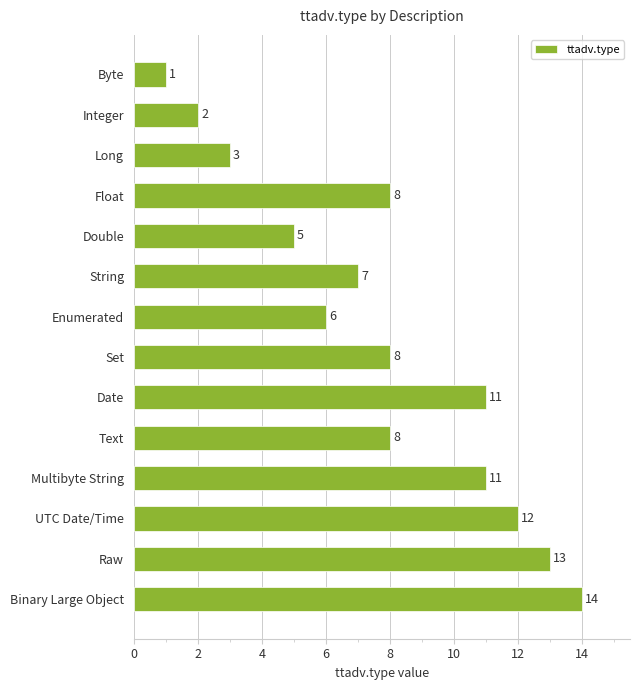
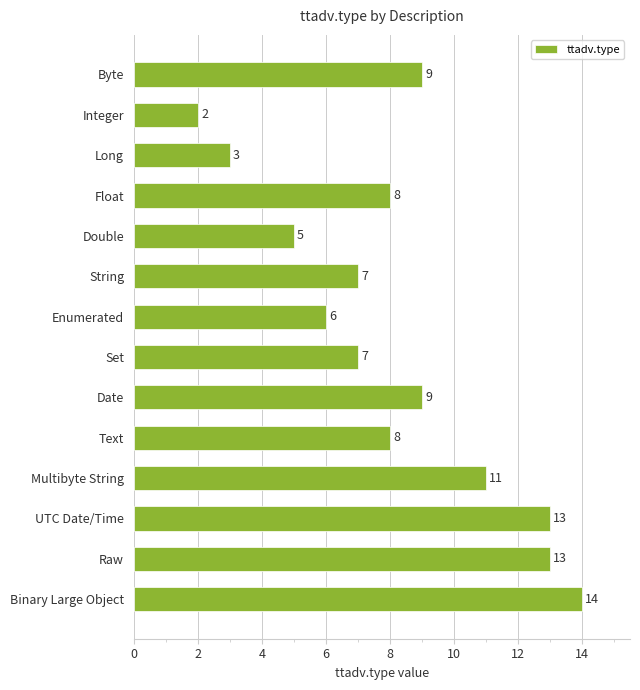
Byte: 1 -> 9
Set: 8 -> 7
Date: 11 -> 9
UTC Date/Time: 12 -> 13
